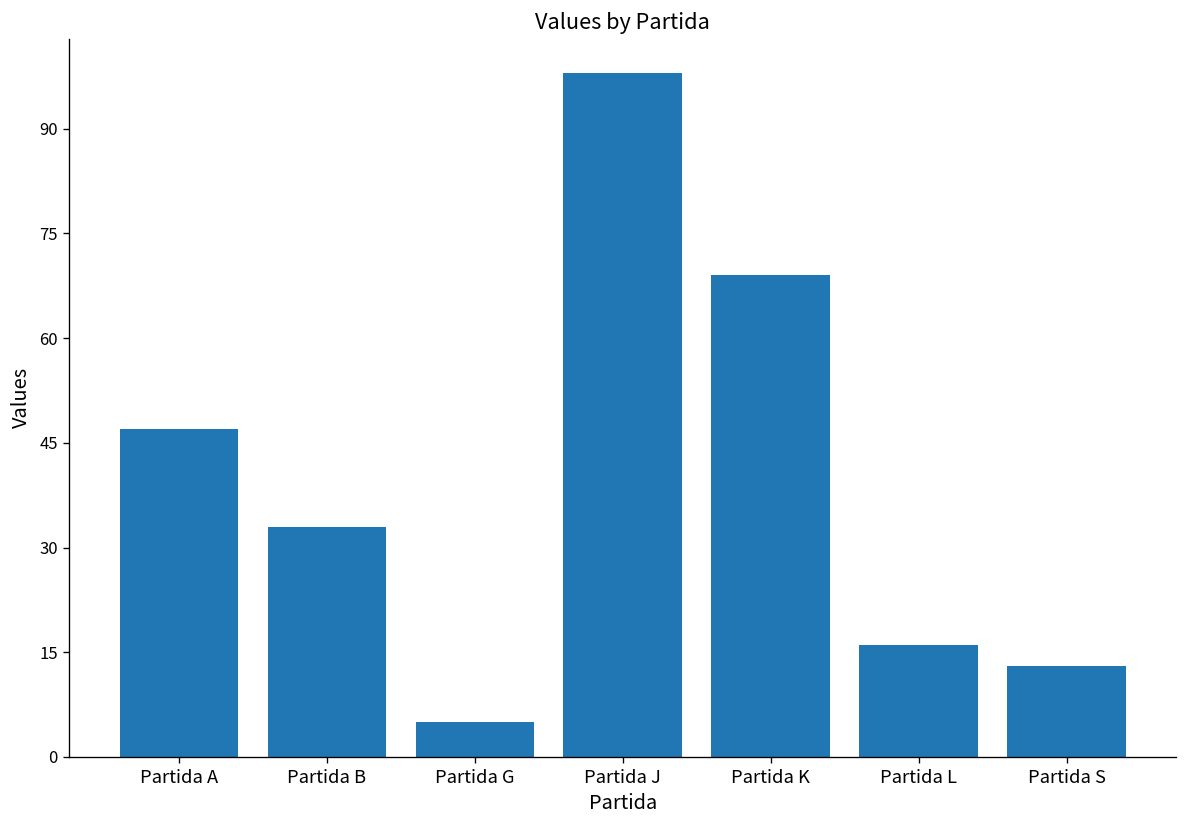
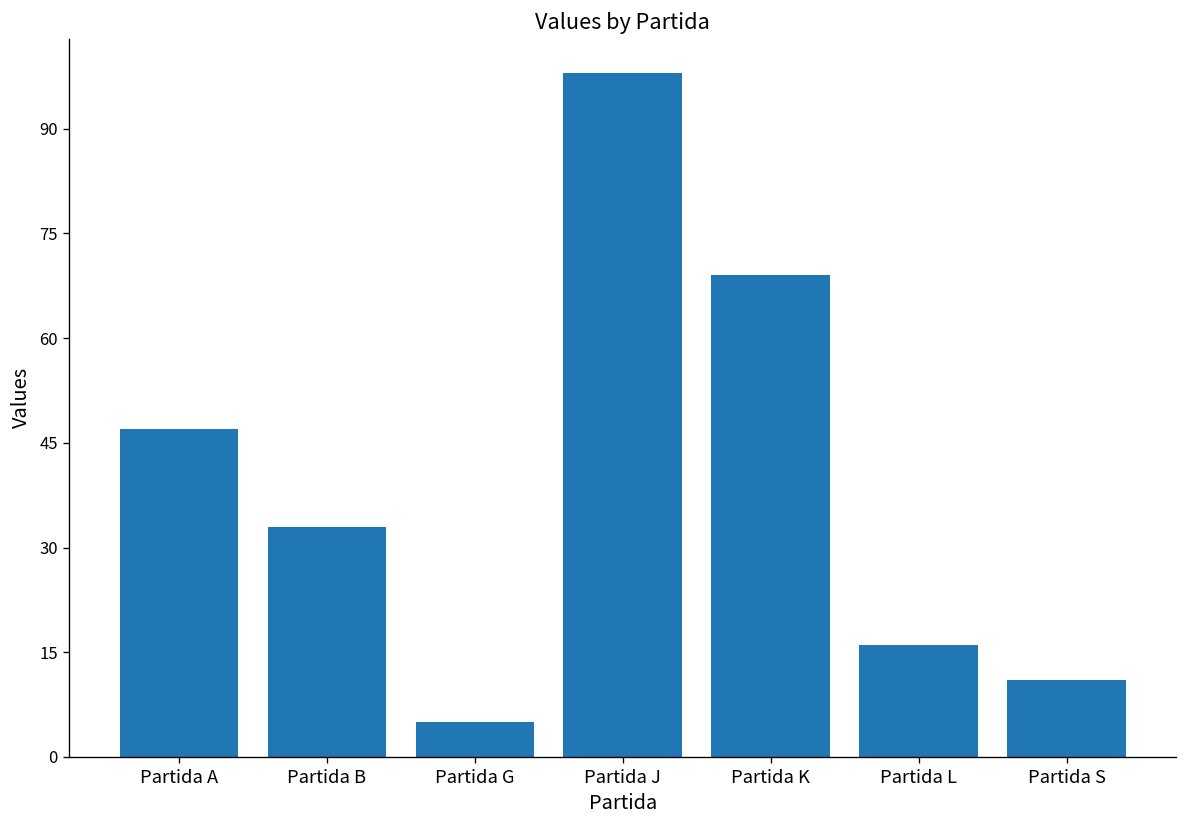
Partida S: 13 -> 11
